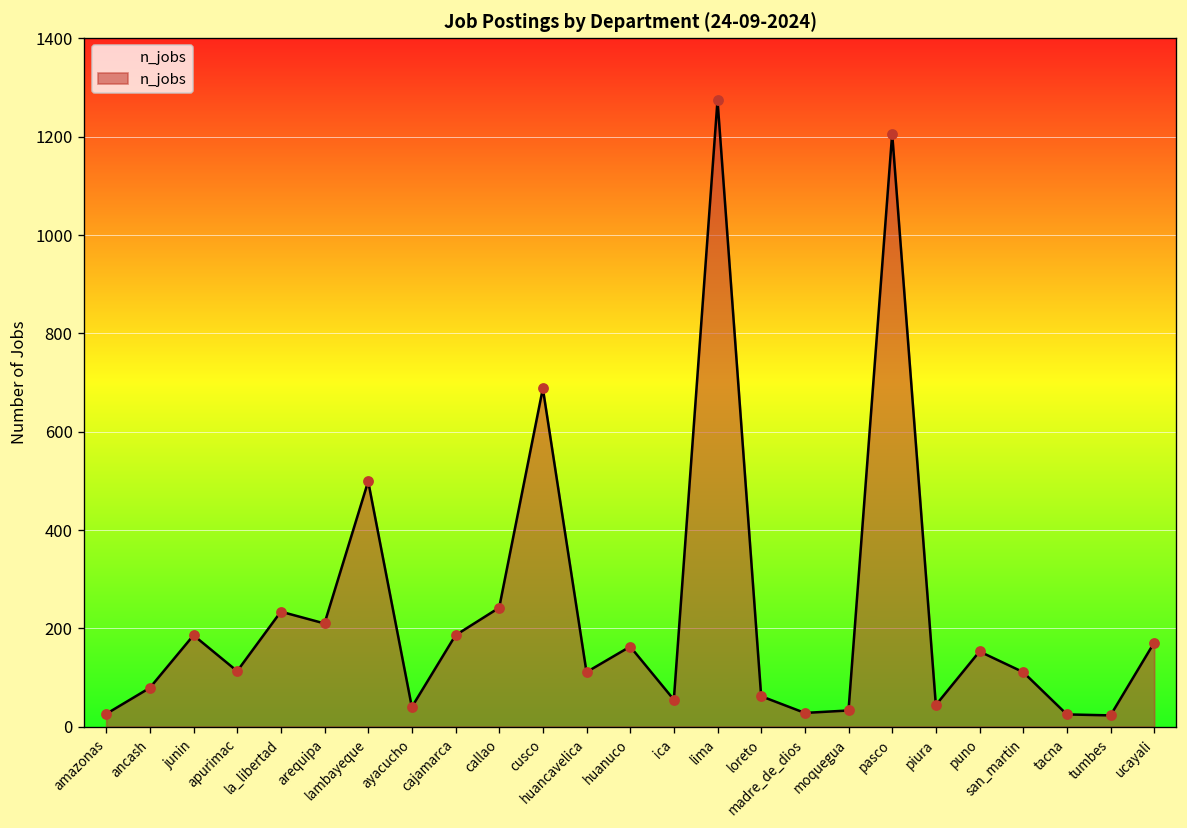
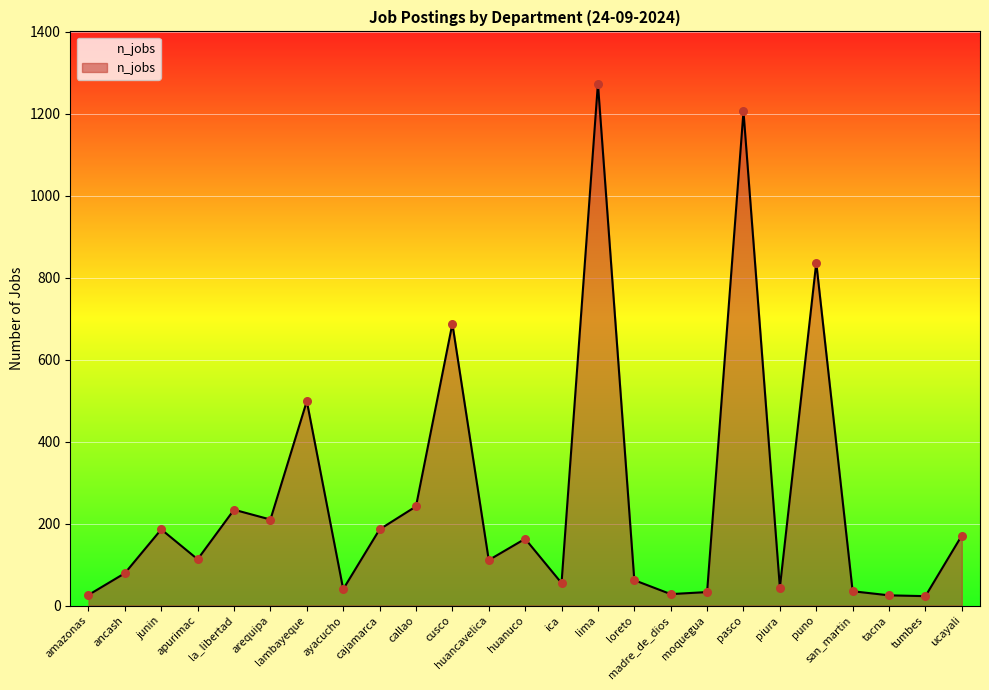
puno: 150 -> 840
san_martin: 110 -> 40
